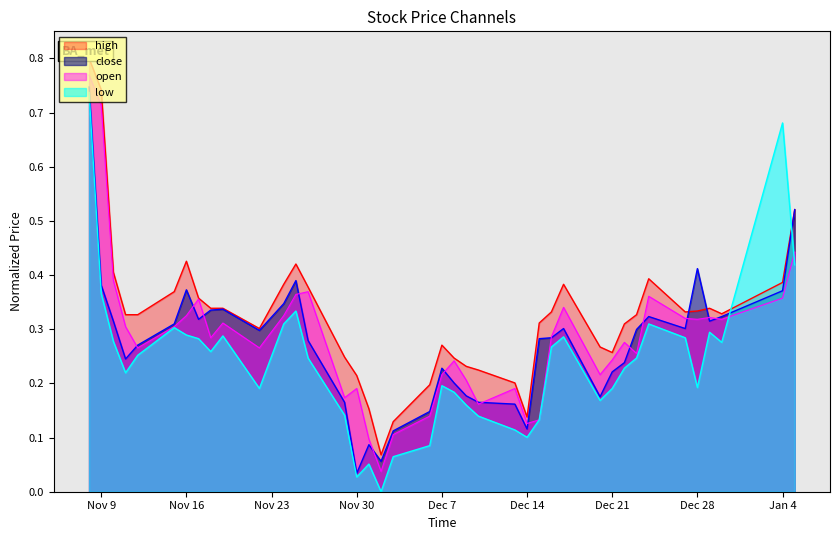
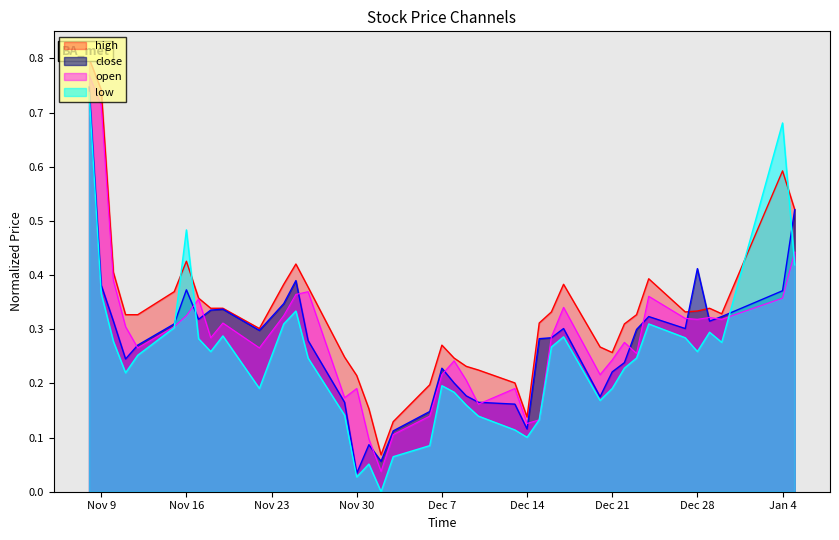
low, Nov 16: 0.29 -> 0.48
low, Dec 28: 0.19 -> 0.26
high, Jan 4: 0.39 -> 0.59
